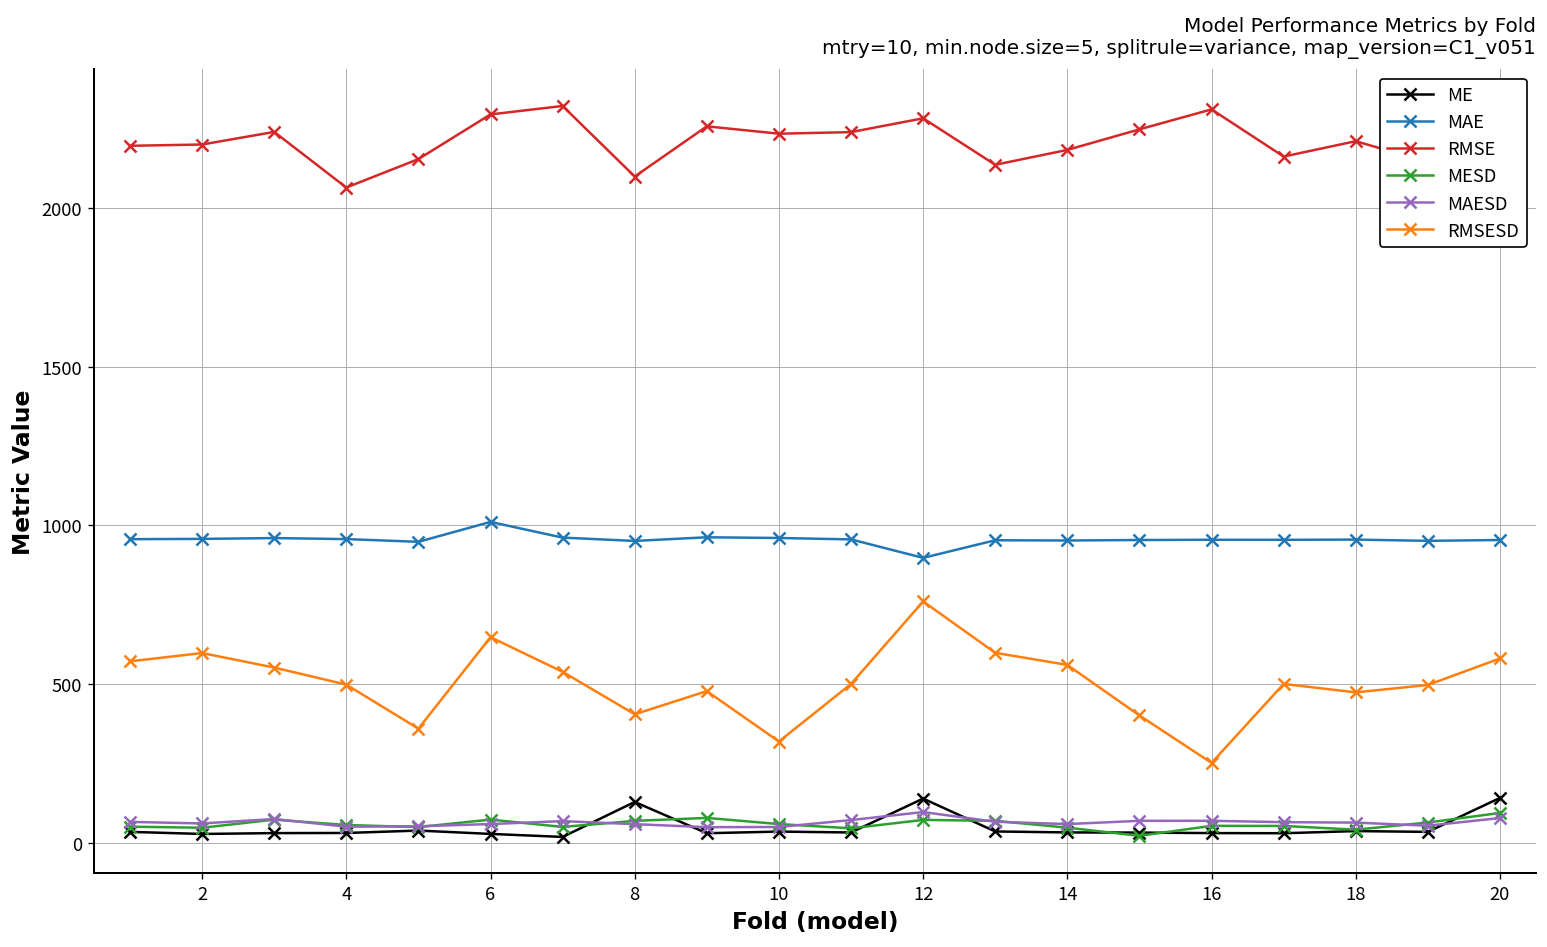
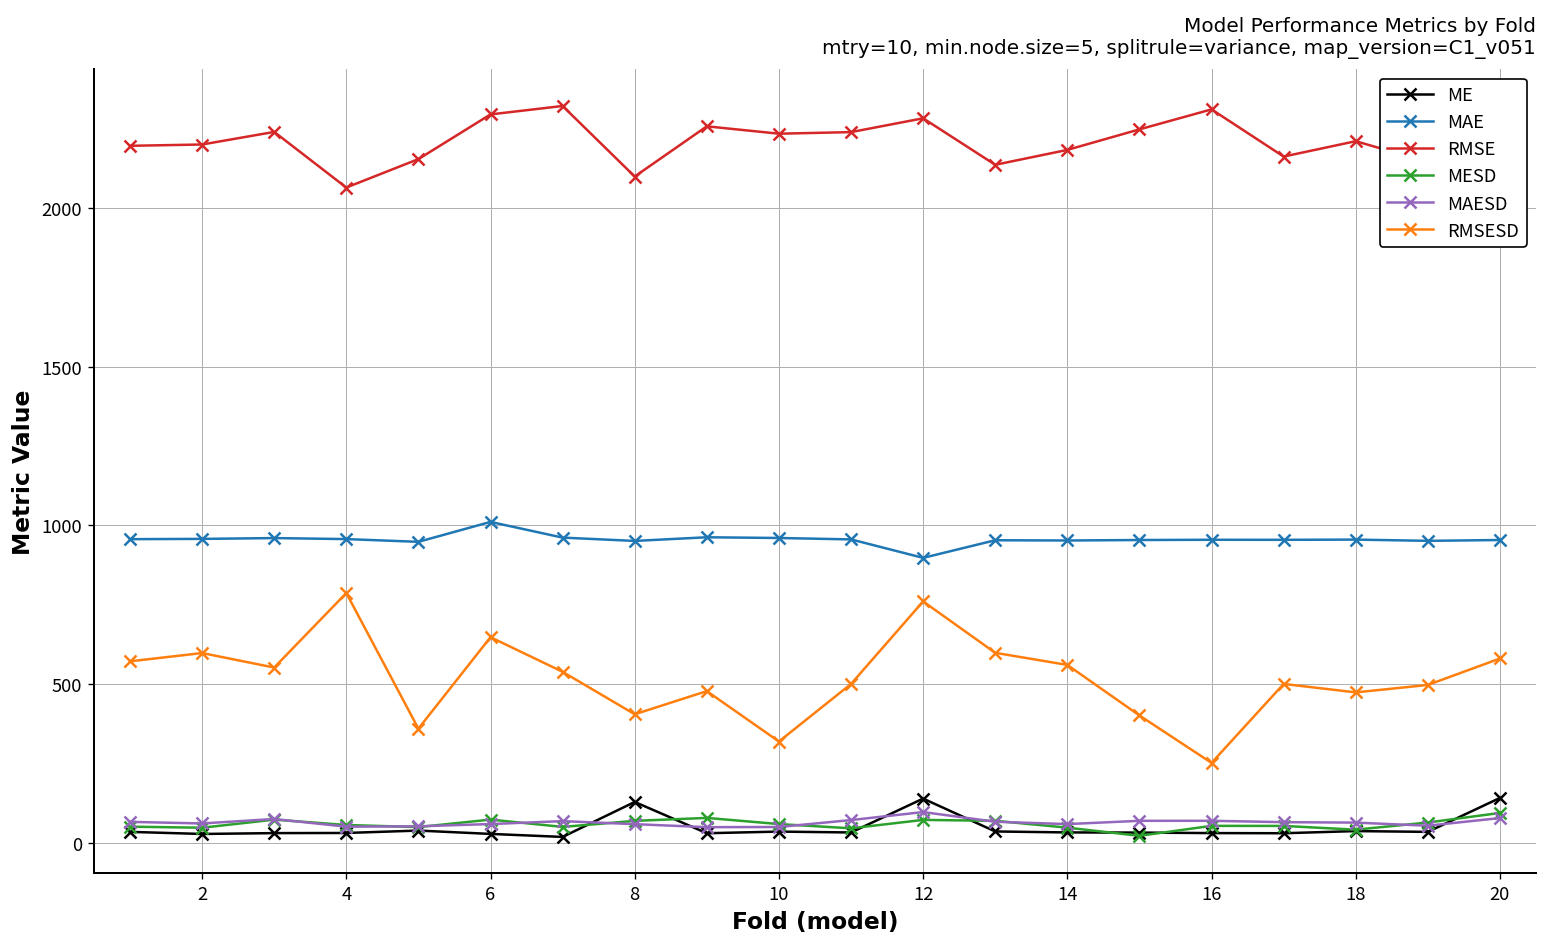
RMSESD, 4: 500 -> 790
